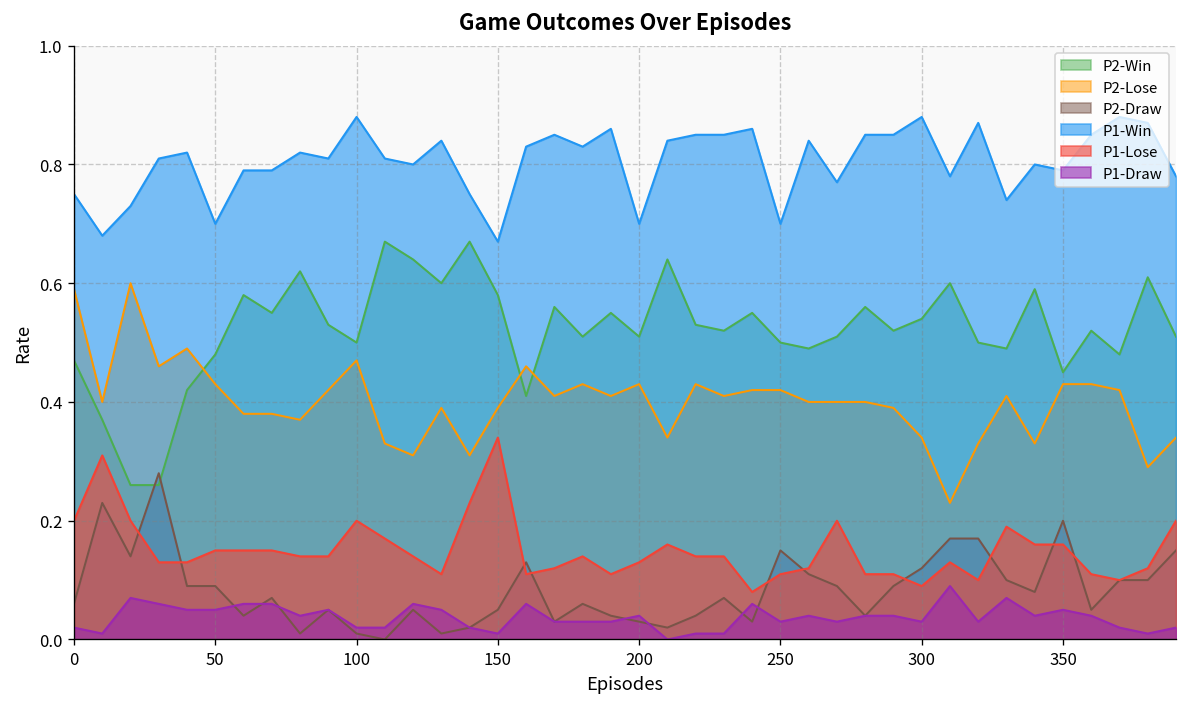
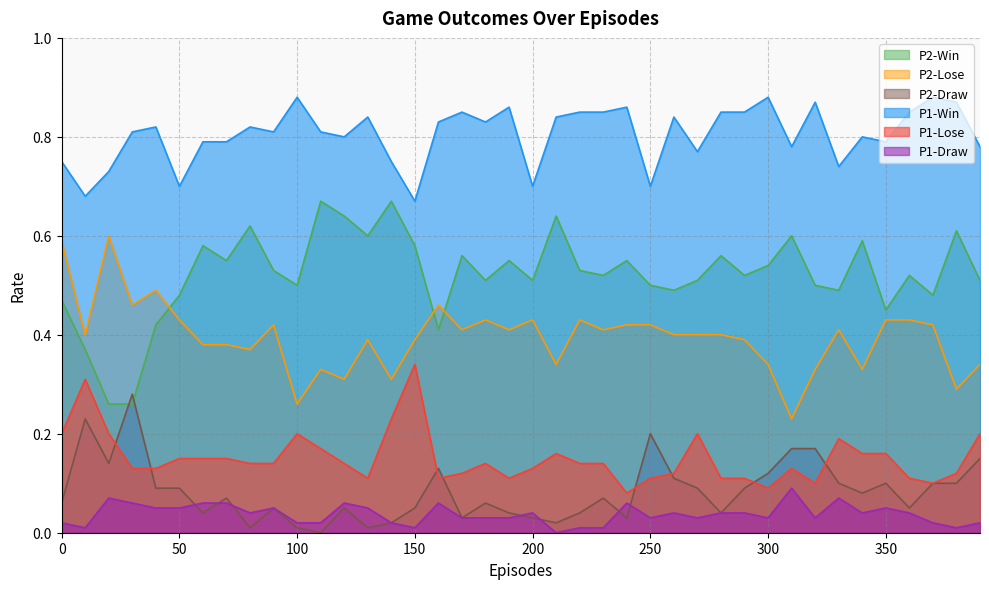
P2-Lose, 100: 0.47 -> 0.26
P2-Draw, 250: 0.15 -> 0.20
P2-Draw, 350: 0.2 -> 0.1
